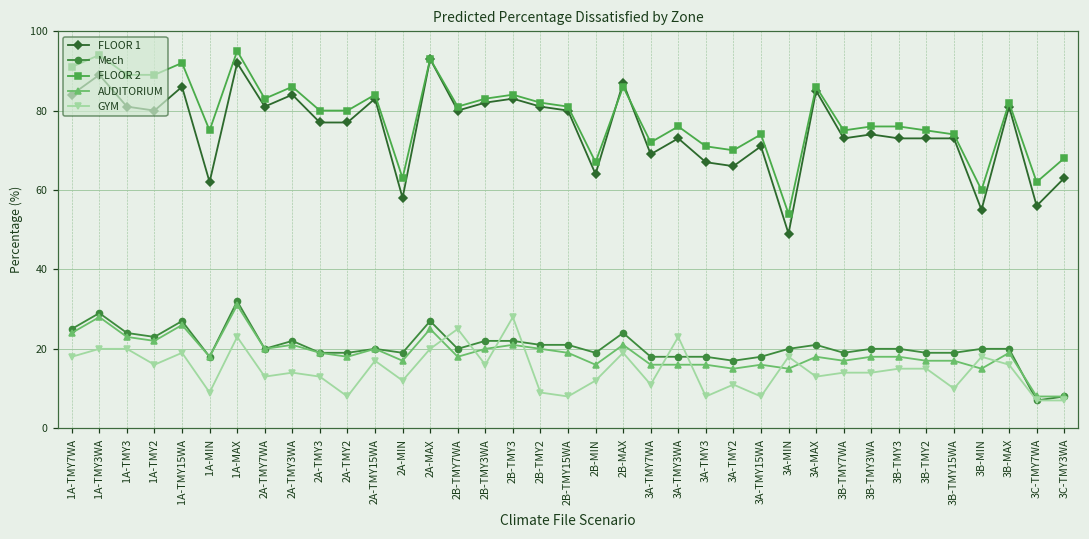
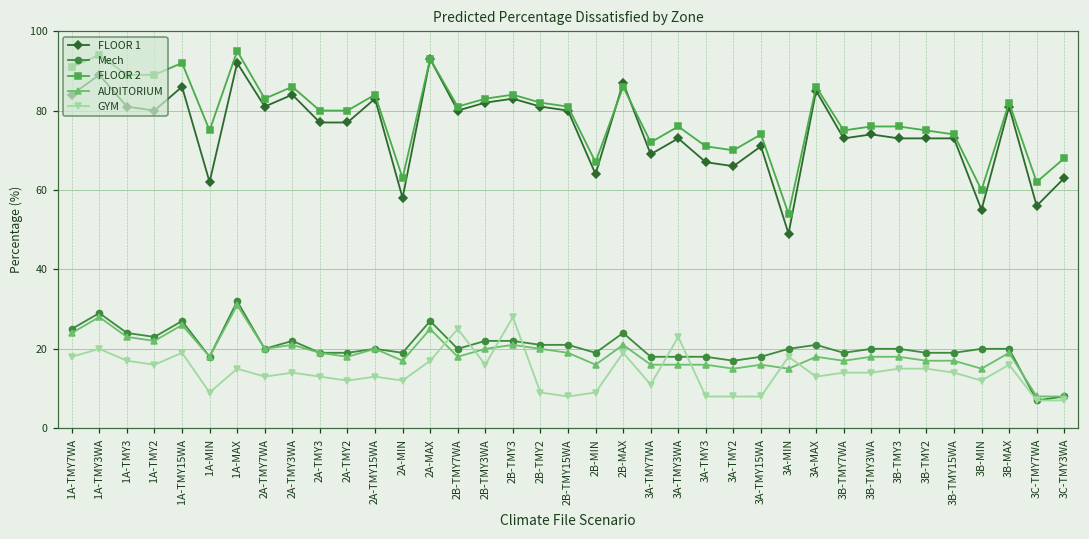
GYM, 1A-TMY3: 20 -> 17
GYM, 1A-MAX: 23 -> 15
GYM, 2A-TMY2: 8 -> 12
GYM, 2A-TMY15WA: 17 -> 13
GYM, 2A-MAX: 20 -> 17
GYM, 2B-MIN: 12 -> 9
GYM, 3A-TMY2: 11 -> 8
GYM, 3B-TMY15WA: 10 -> 14
GYM, 3B-MIN: 18 -> 12
